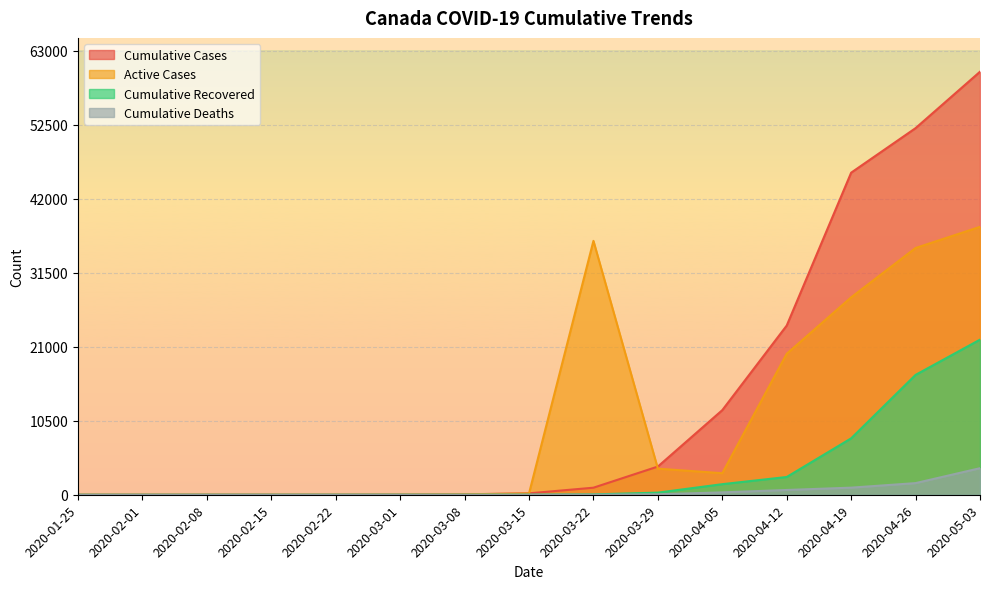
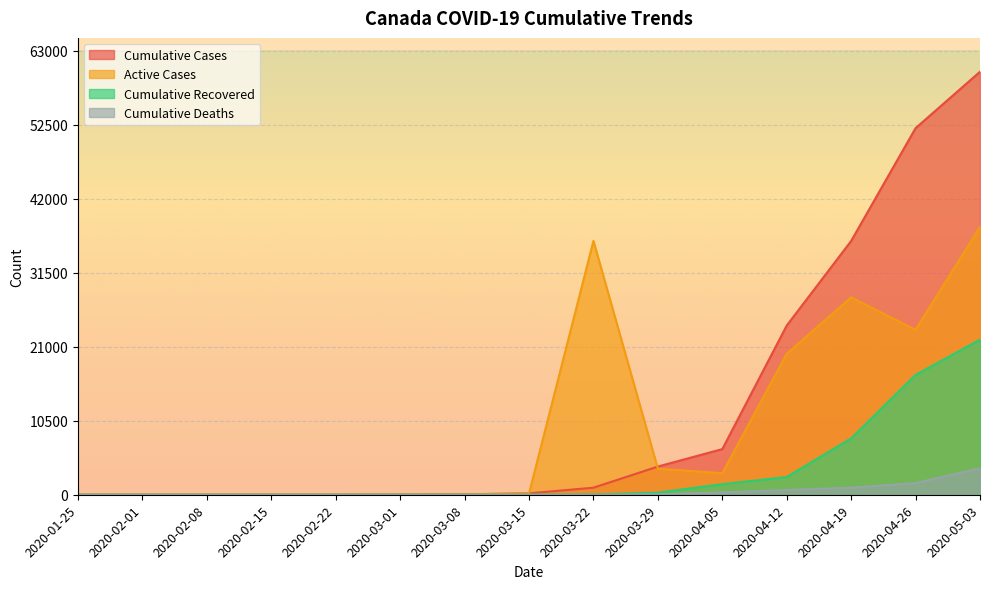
Cumulative Cases, 2020-04-05: 12000 -> 6000
Cumulative Cases, 2020-04-19: 46000 -> 36000
Active Cases, 2020-04-26: 35000 -> 23000
